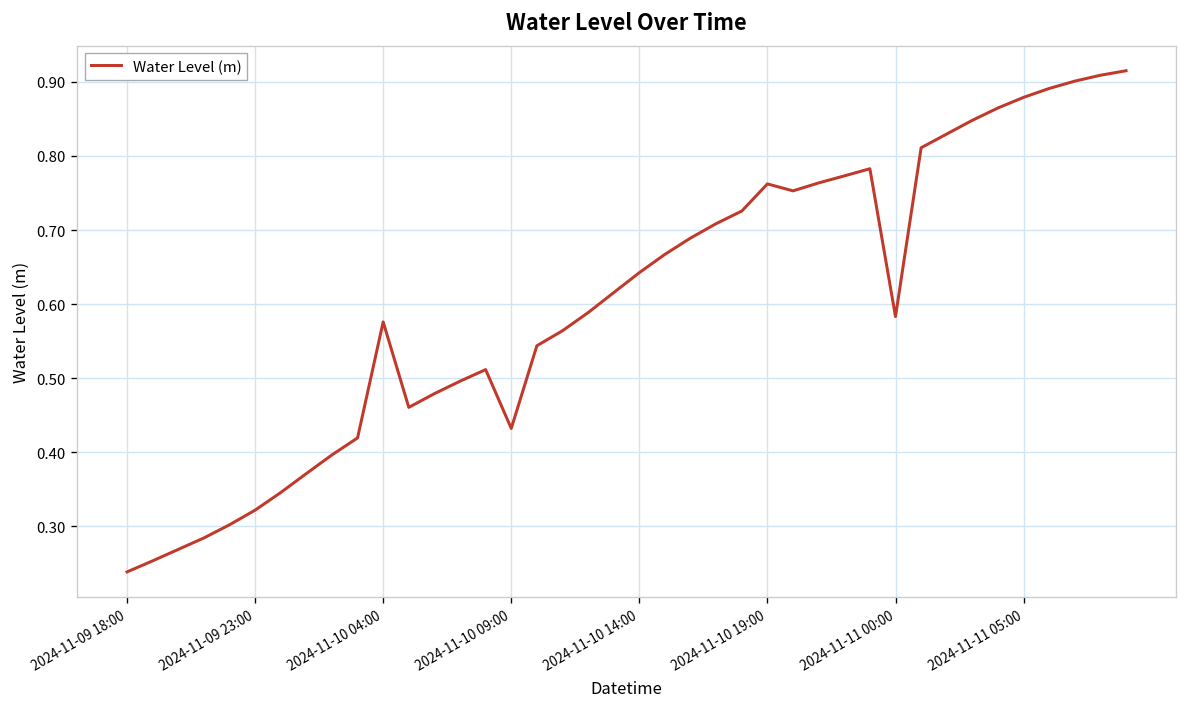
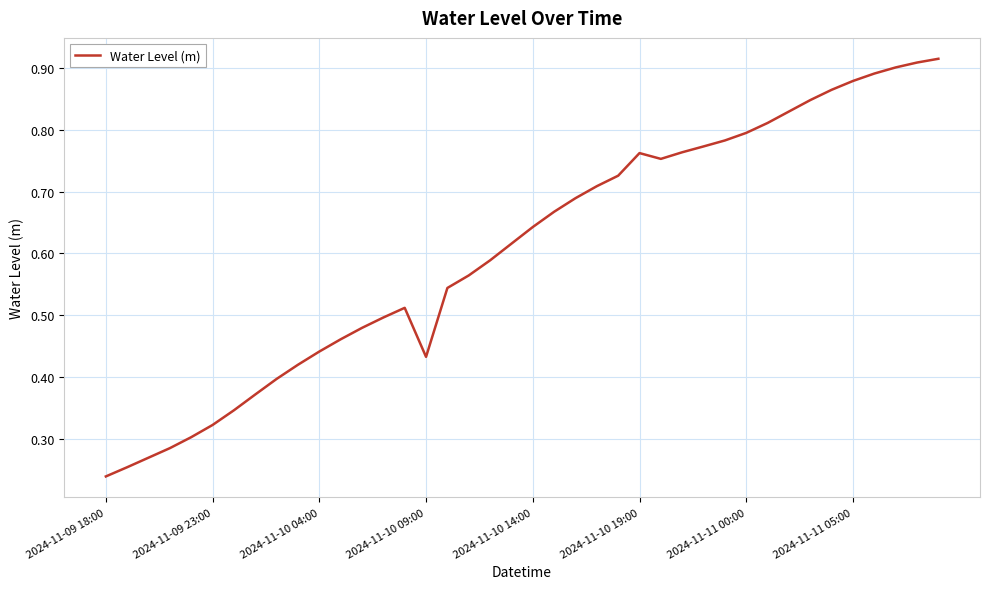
2024-11-10 04:00: 0.58 -> 0.44
2024-11-11 00:00: 0.58 -> 0.79
